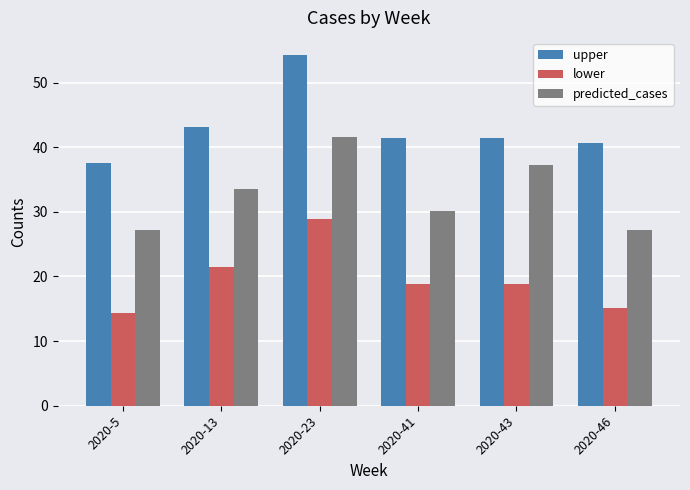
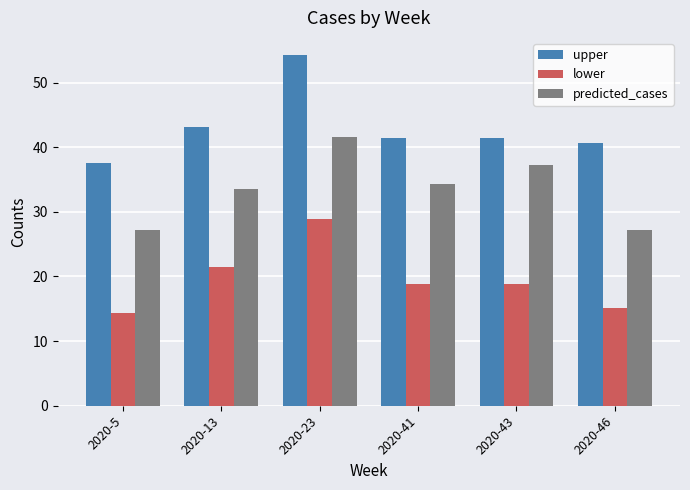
predicted_cases, 2020-41: 30 -> 34
